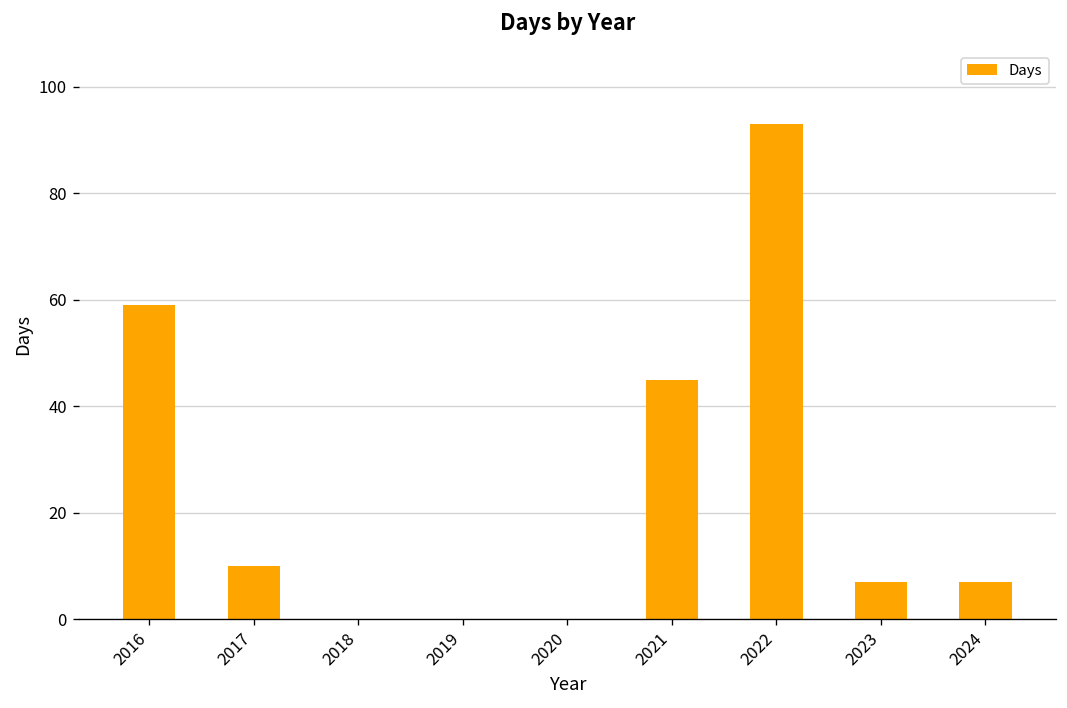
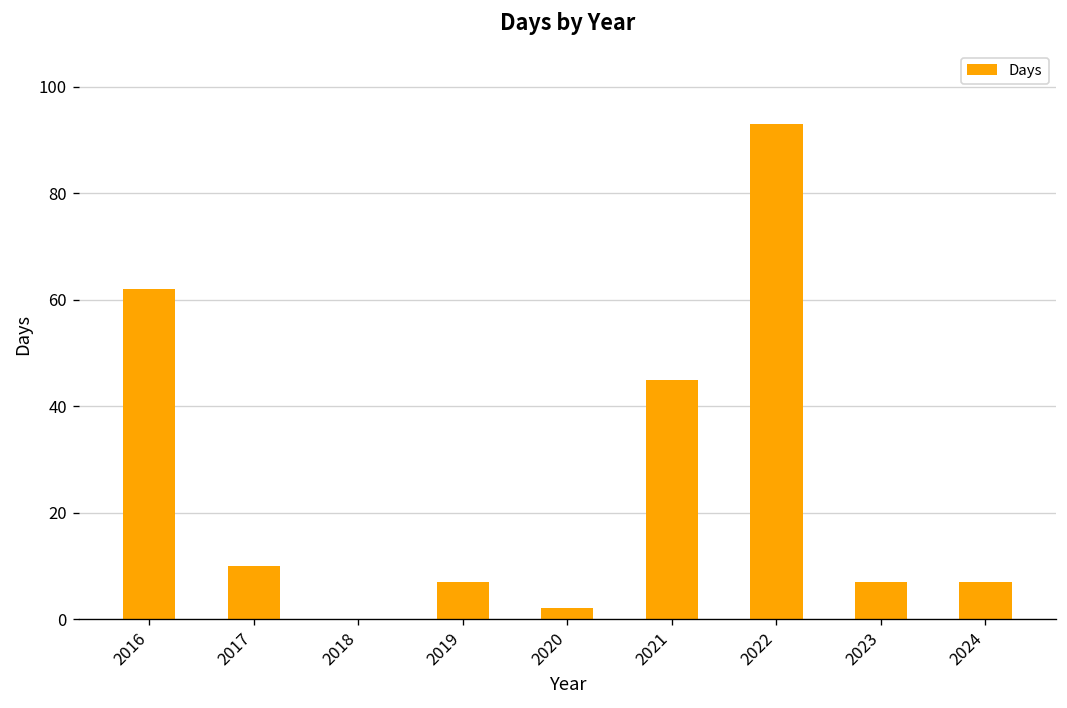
2016: 59 -> 62
2019: 0 -> 7
2020: 0 -> 2
